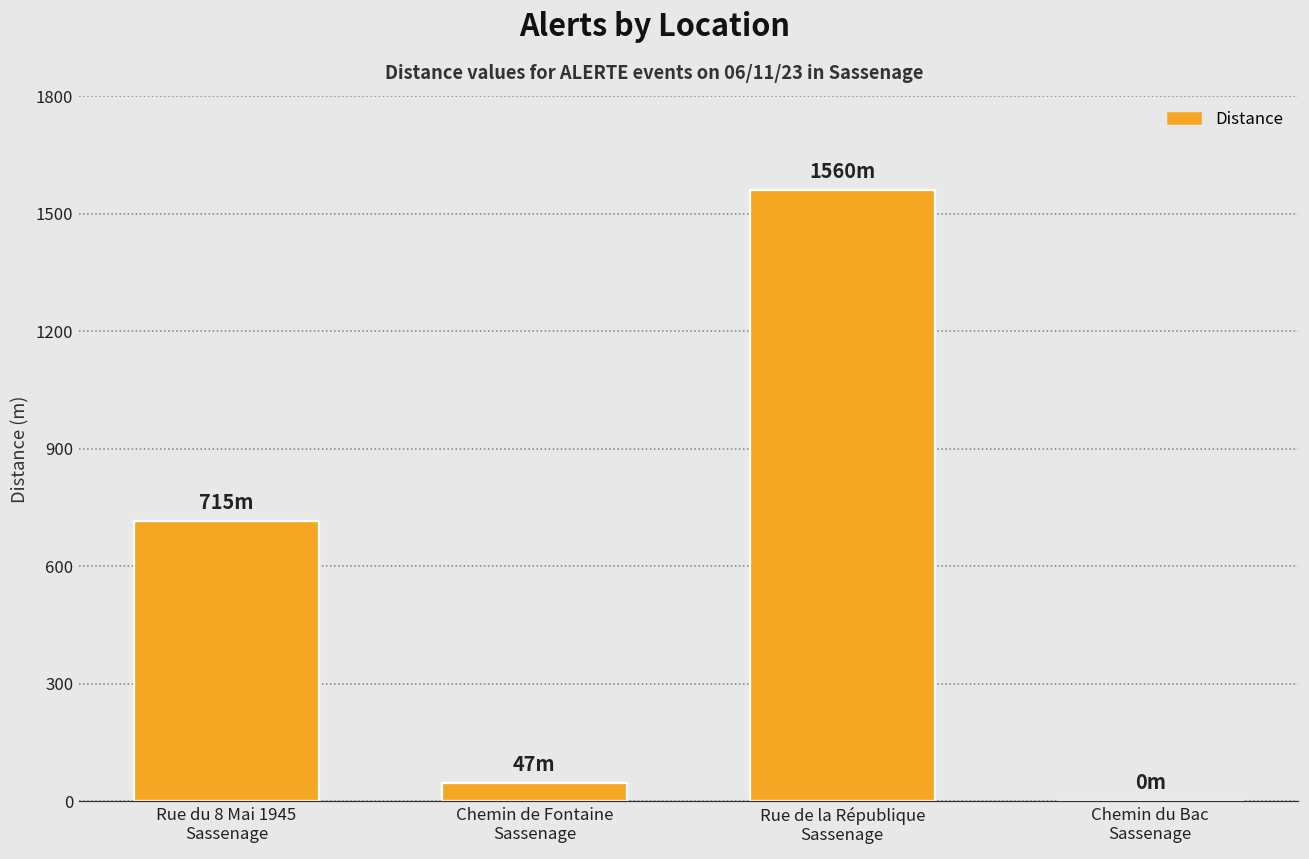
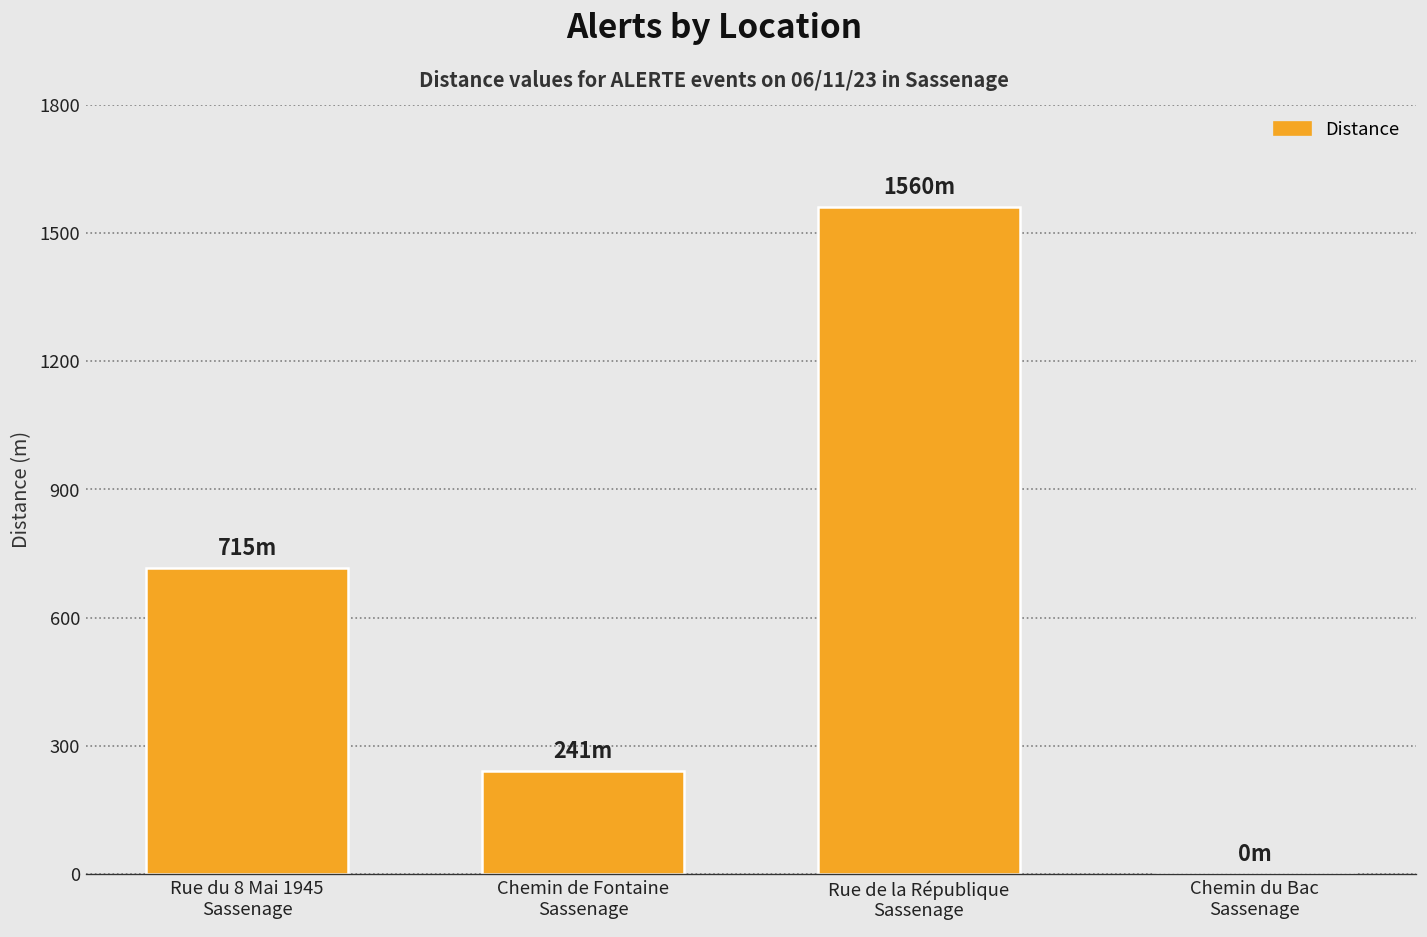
Chemin de Fontaine Sassenage: 47m -> 241m
